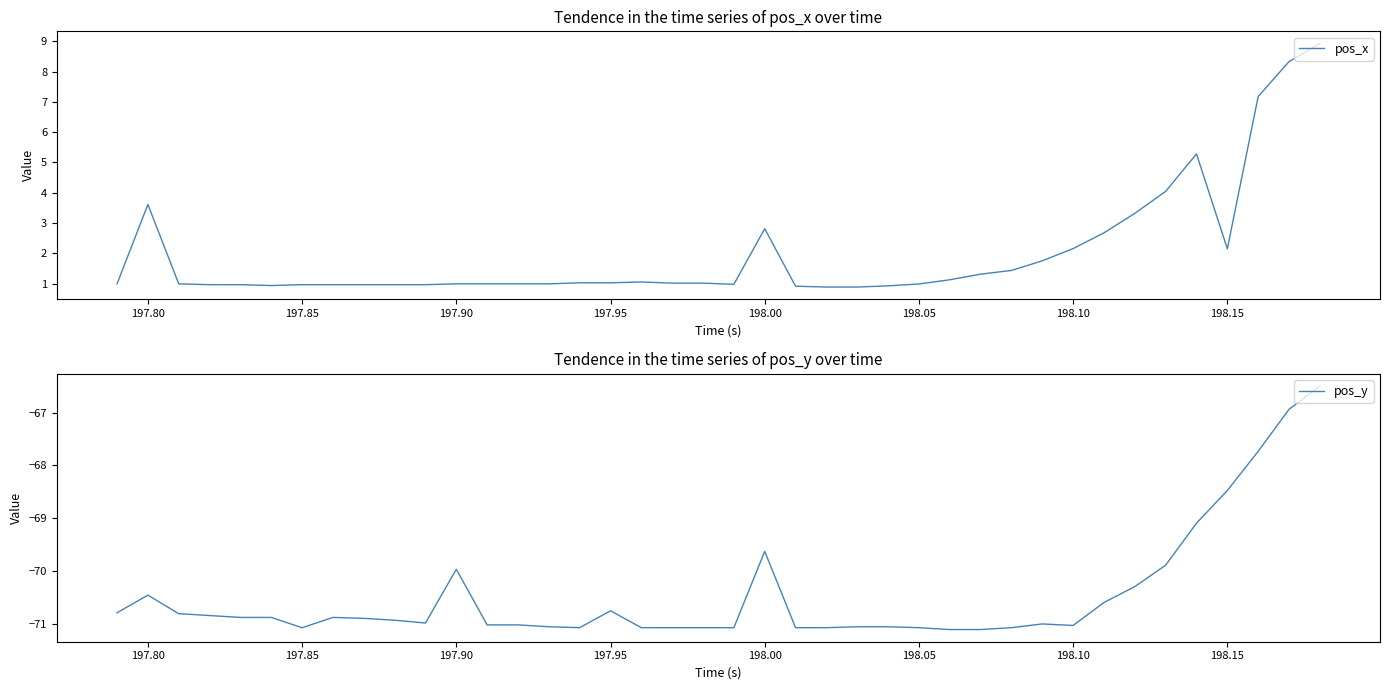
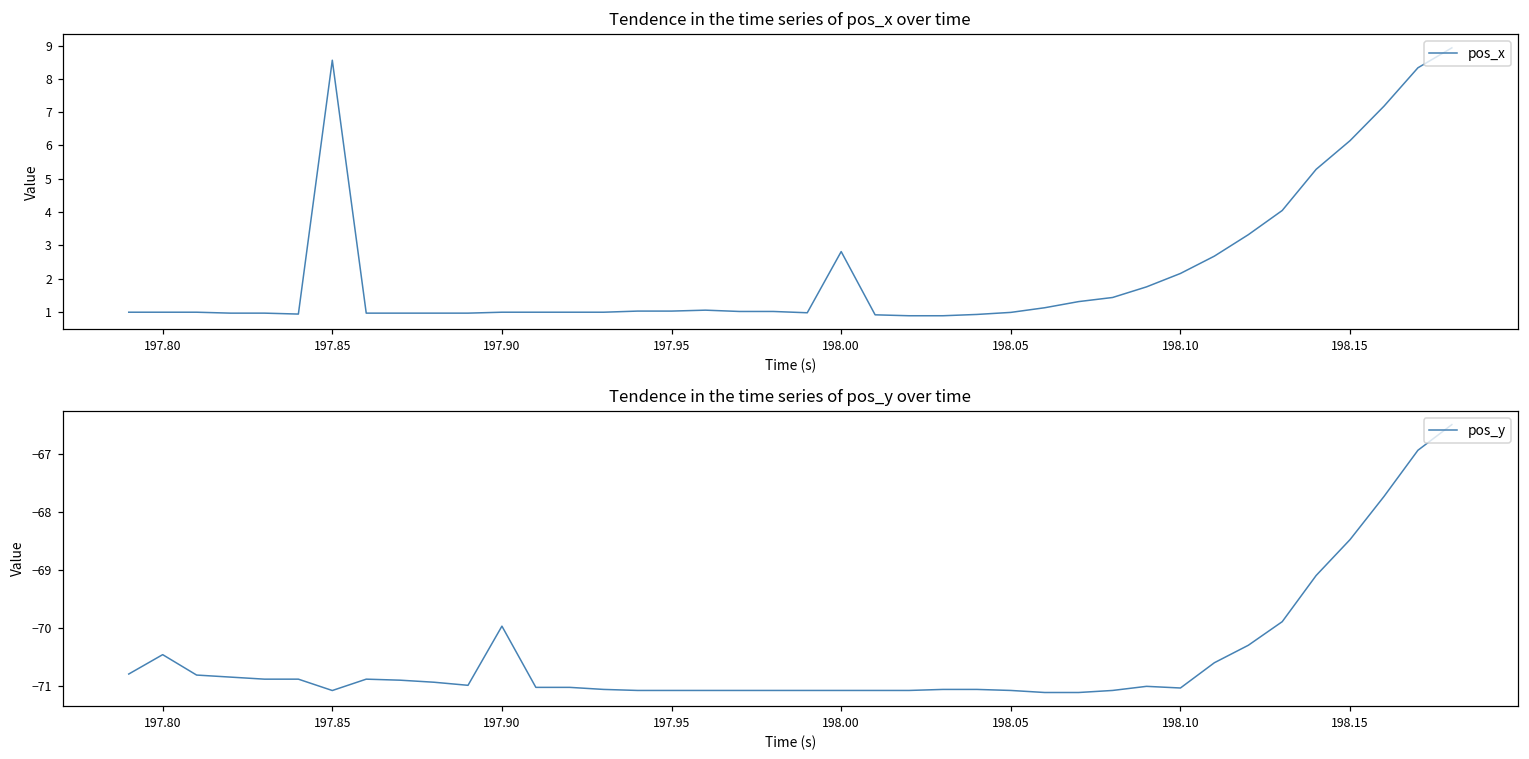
Tendence in the time series of pos_x over time, 197.80: 3.6 -> 1.0
Tendence in the time series of pos_x over time, 197.85: 1.0 -> 8.6
Tendence in the time series of pos_x over time, 198.15: 2.1 -> 6.1
Tendence in the time series of pos_y over time, 197.95: -70.8 -> -71.1
Tendence in the time series of pos_y over time, 198.00: -69.6 -> -71.1
